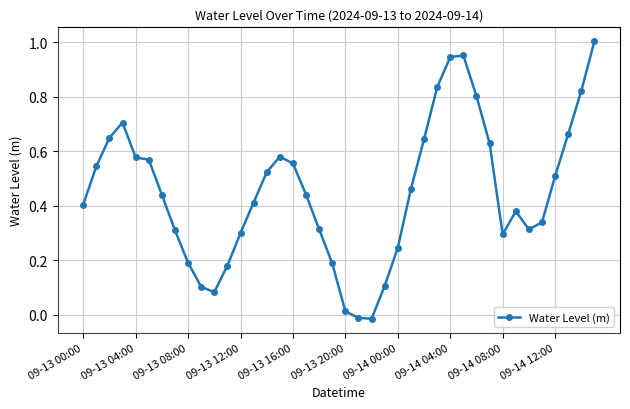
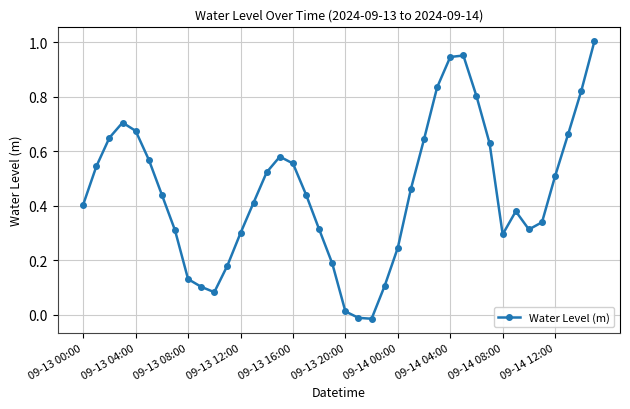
09-13 04:00: 0.58 -> 0.67
09-13 08:00: 0.19 -> 0.13
